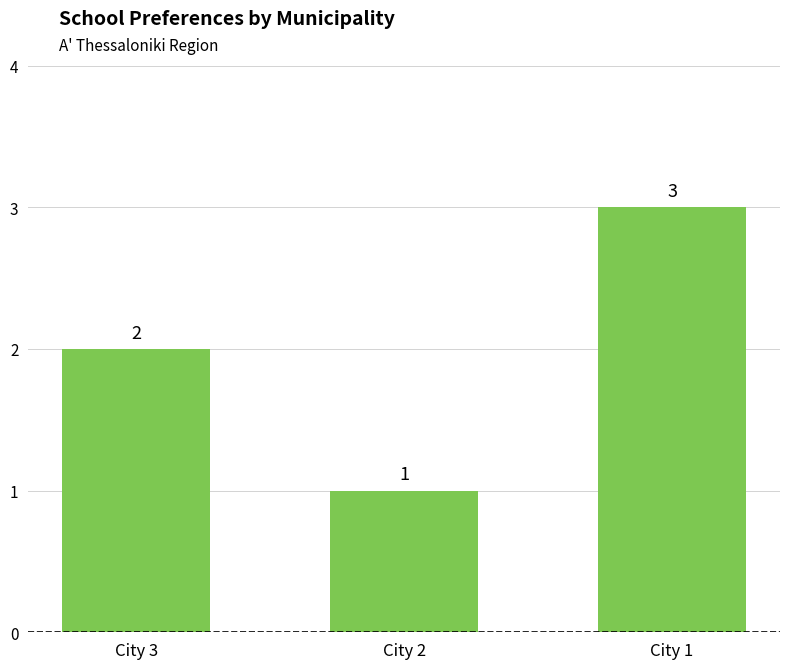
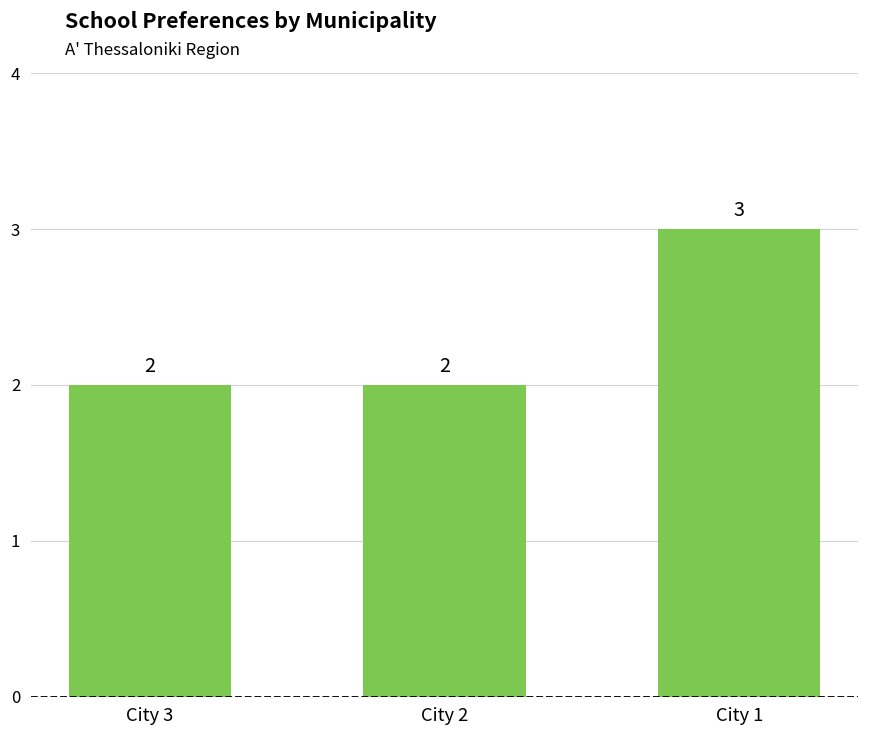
City 2: 1 -> 2
